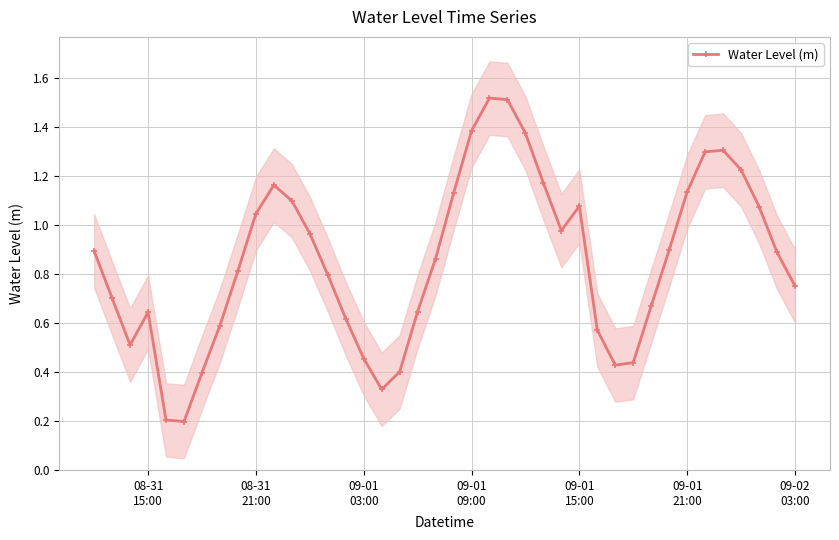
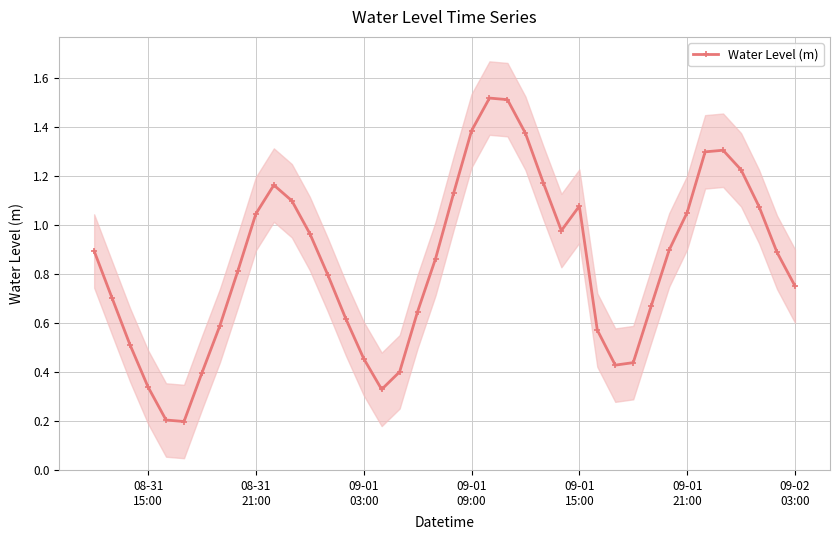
Water Level (m), 08-31 15:00: 0.64 -> 0.34
Water Level (m), 09-01 21:00: 1.14 -> 1.05
